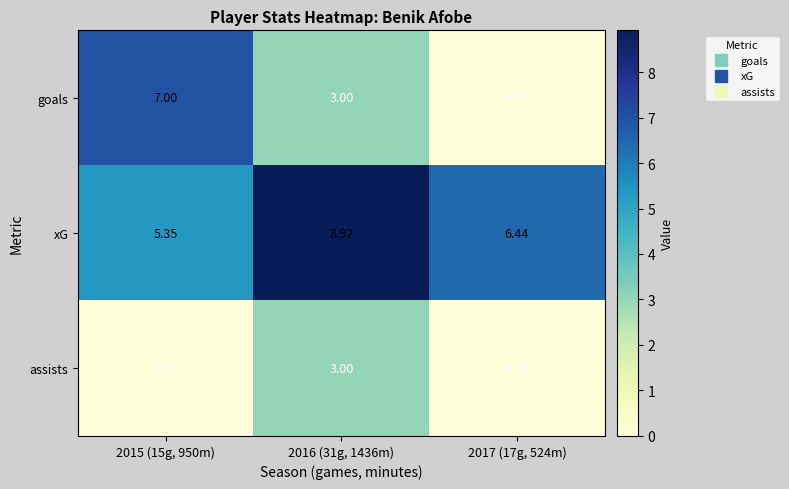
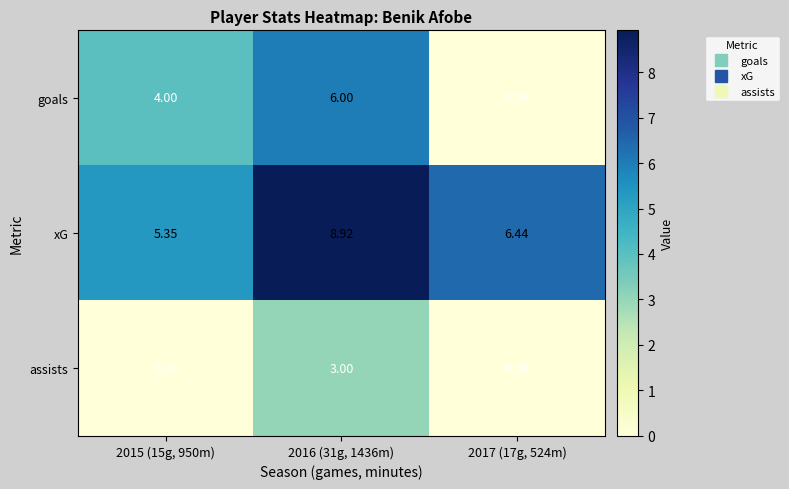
goals, 2015 (15g, 950m): 7.00 -> 4.00
goals, 2016 (31g, 1436m): 3.00 -> 6.00
